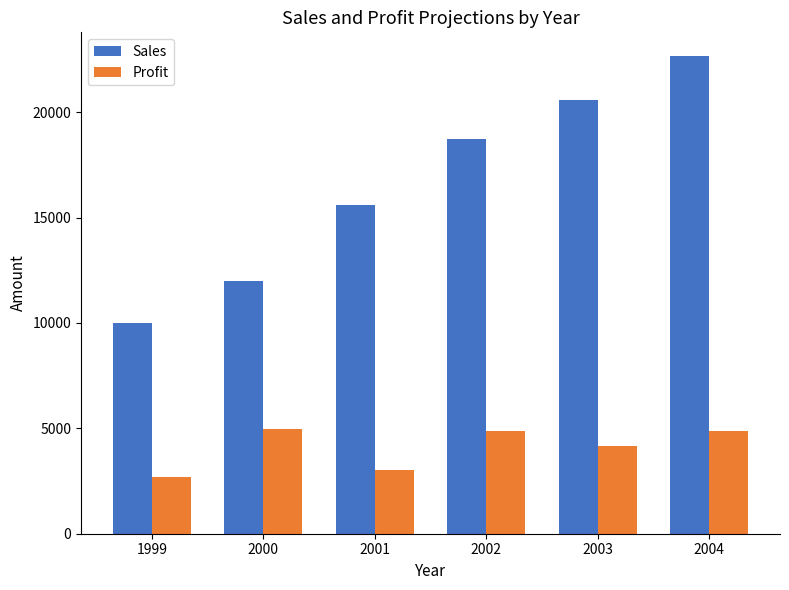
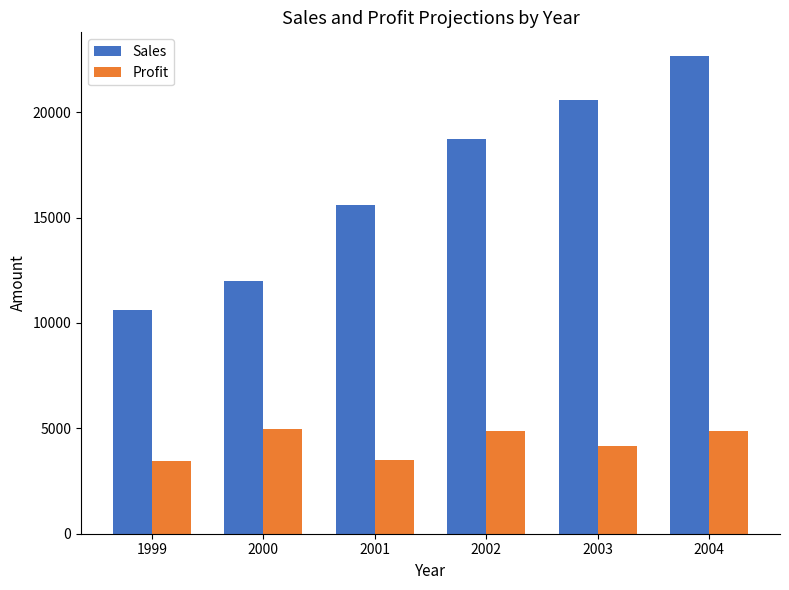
Sales, 1999: 10000 -> 10600
Profit, 1999: 2700 -> 3400
Profit, 2001: 3000 -> 3500
